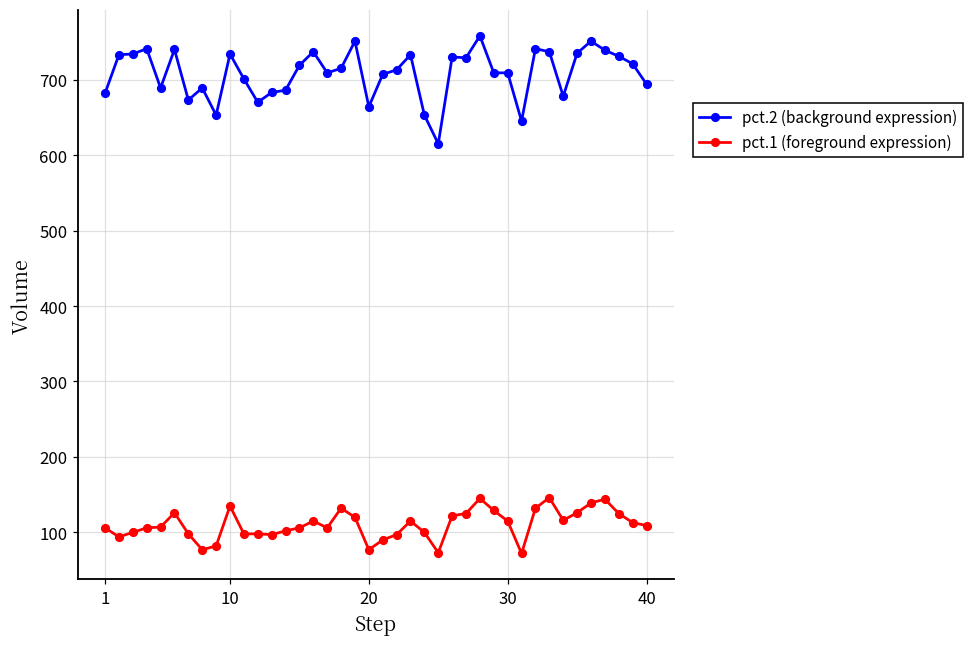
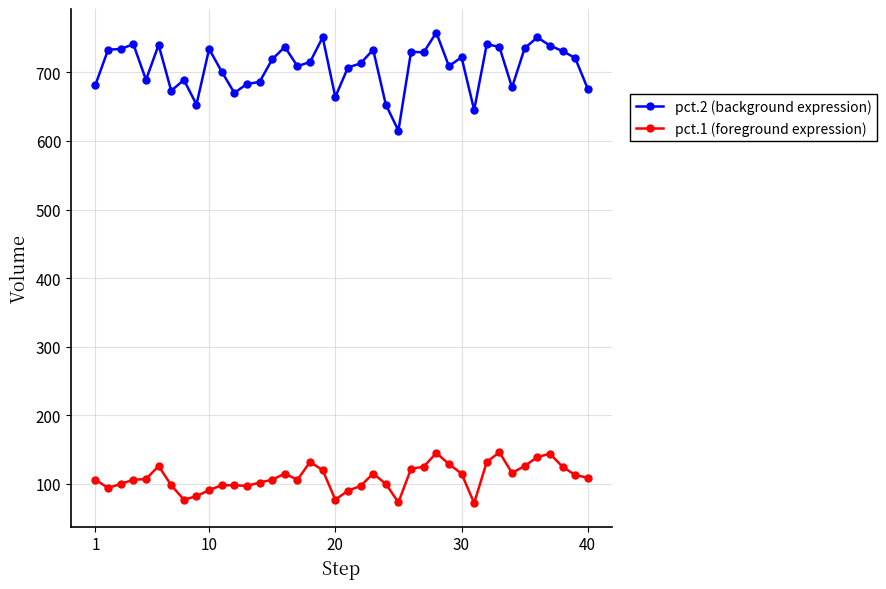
pct.1 (foreground expression), 10: 140 -> 90
pct.2 (background expression), 30: 710 -> 720
pct.2 (background expression), 40: 690 -> 680
